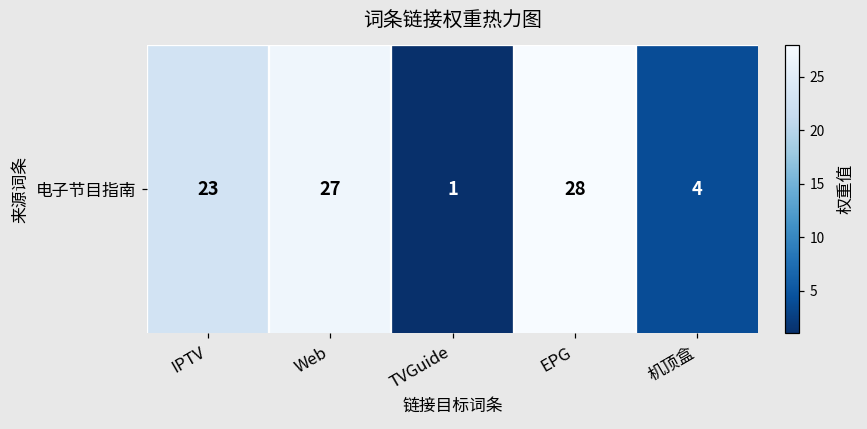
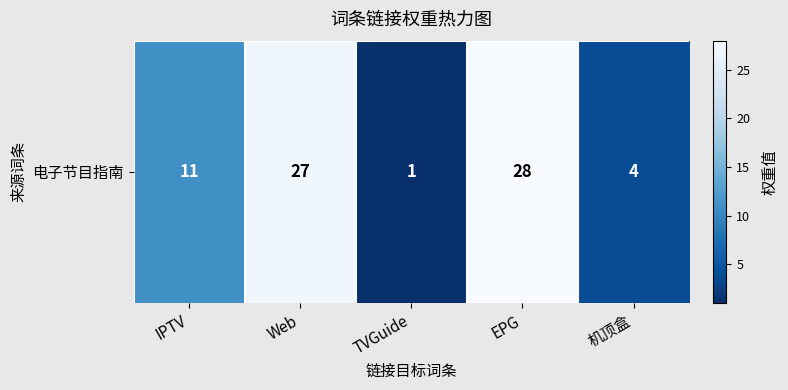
电子节目指南, IPTV: 23 -> 11
